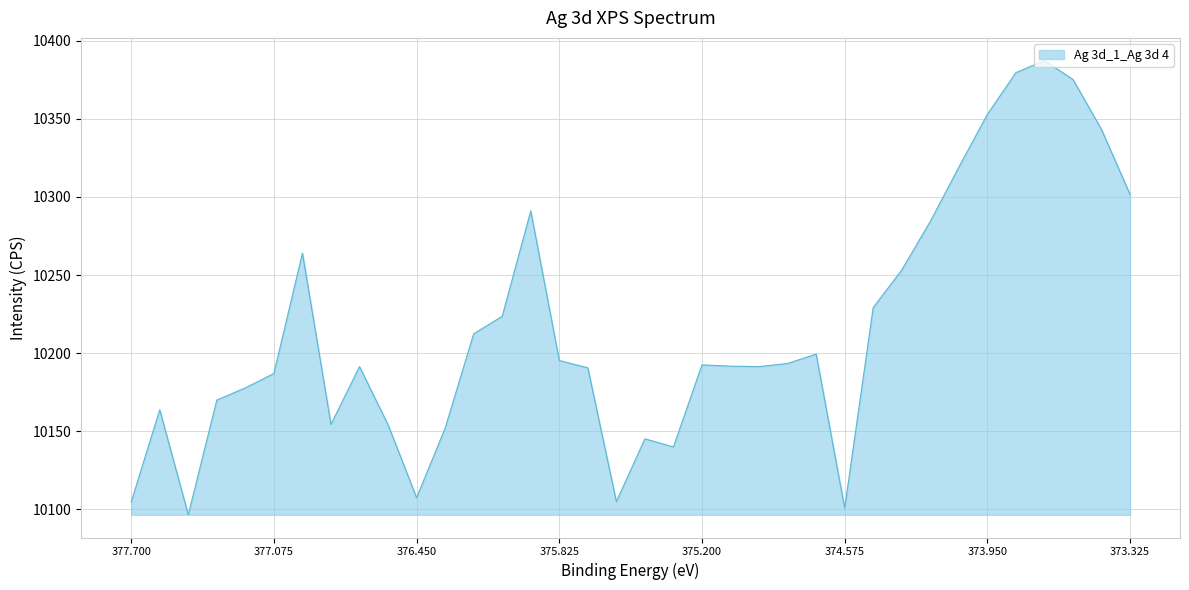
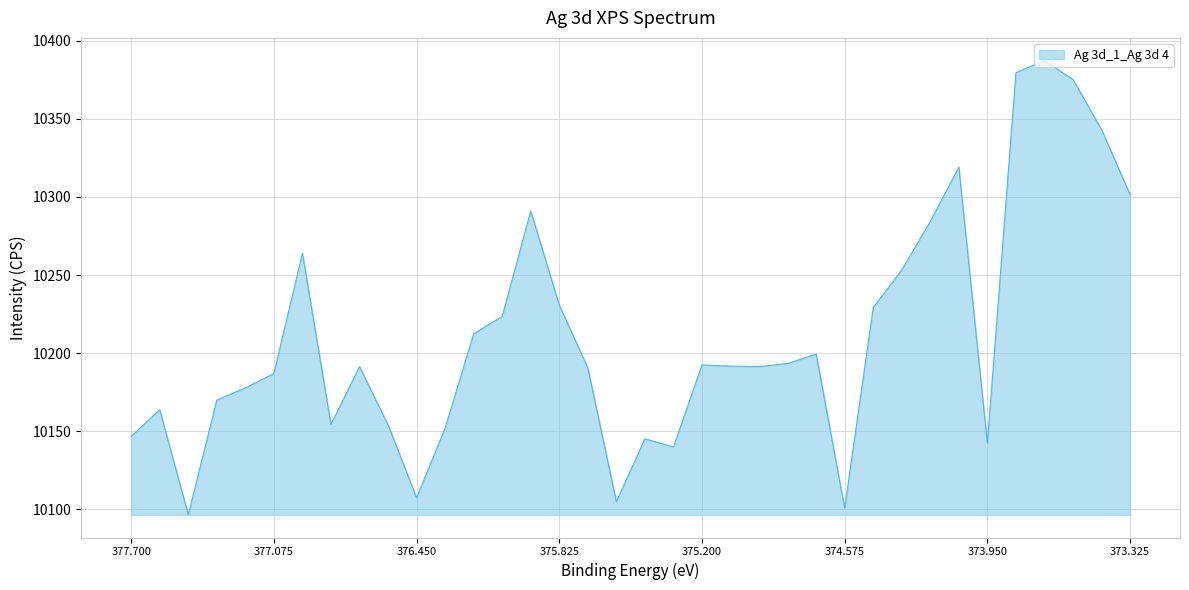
377.700: 10105 -> 10147
375.825: 10195 -> 10231
373.950: 10353 -> 10142
